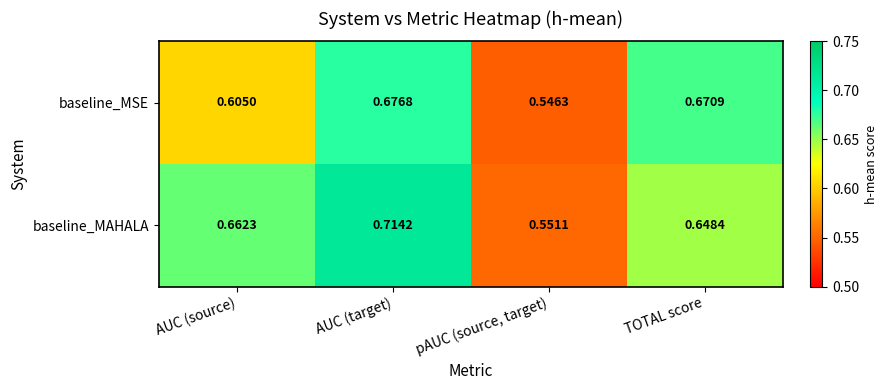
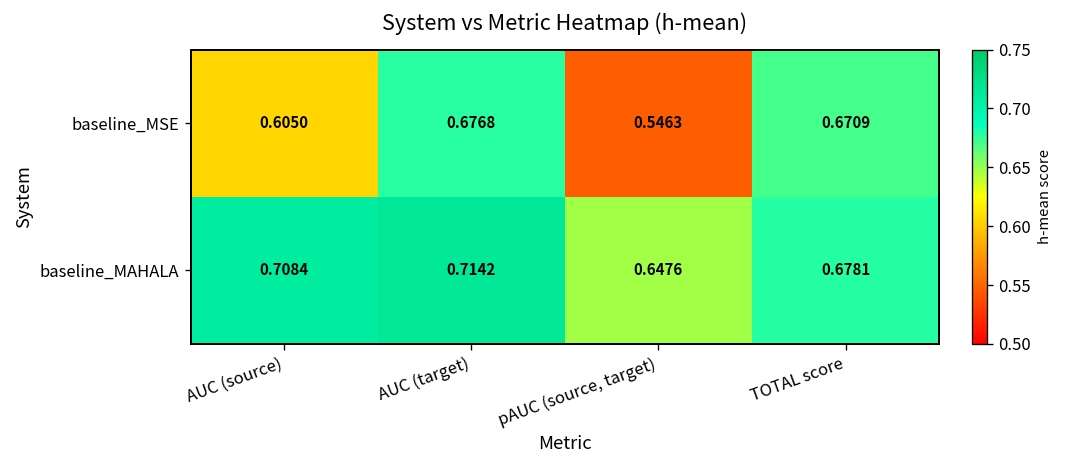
baseline_MAHALA, AUC (source): 0.6623 -> 0.7084
baseline_MAHALA, pAUC (source, target): 0.5511 -> 0.6476
baseline_MAHALA, TOTAL score: 0.6484 -> 0.6781
